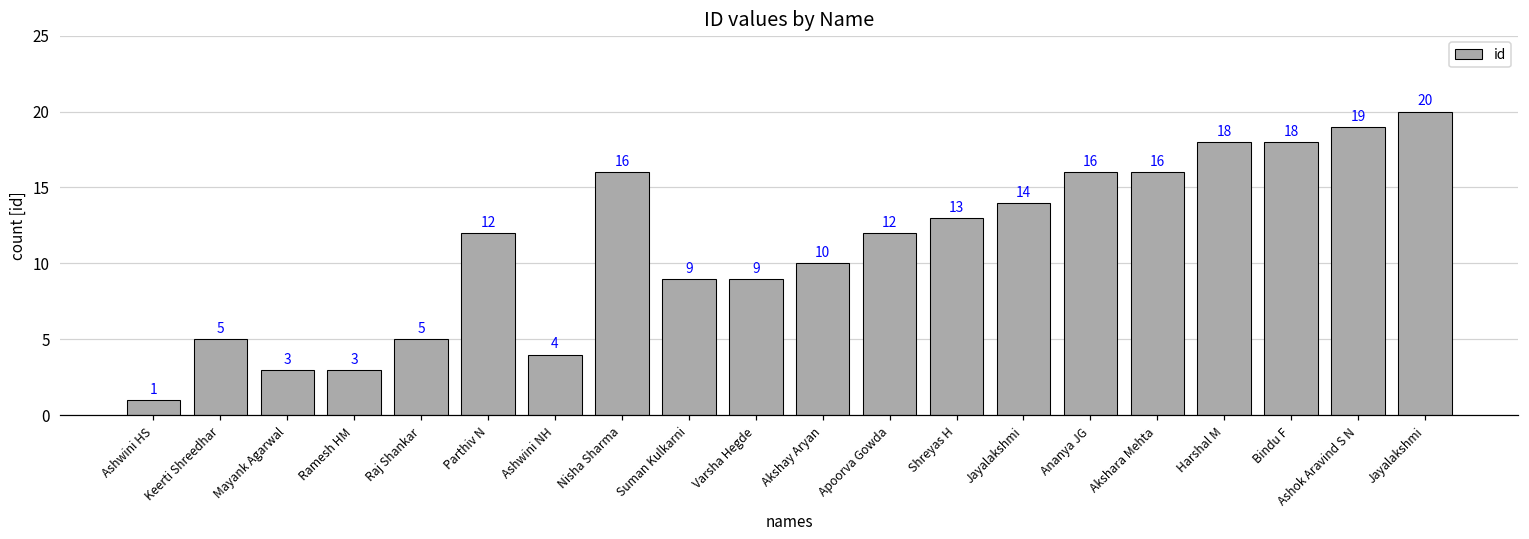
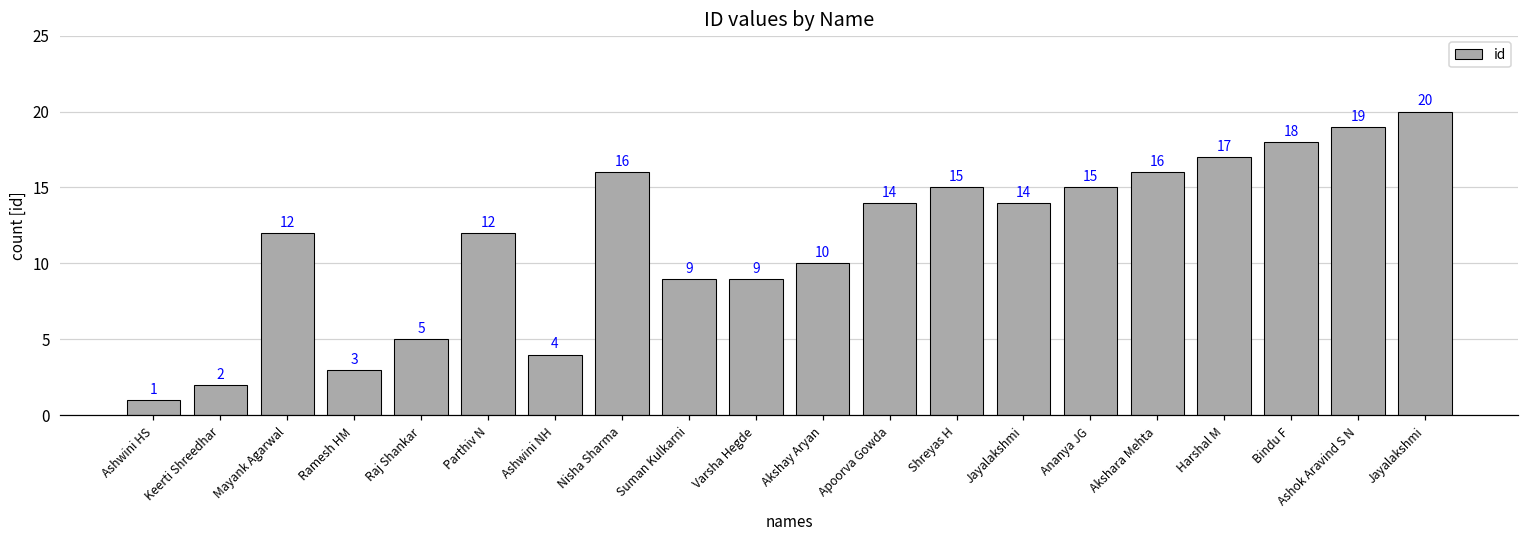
Keerti Shreedhar: 5 -> 2
Mayank Agarwal: 3 -> 12
Apoorva Gowda: 12 -> 14
Shreyas H: 13 -> 15
Ananya JG: 16 -> 15
Harshal M: 18 -> 17
